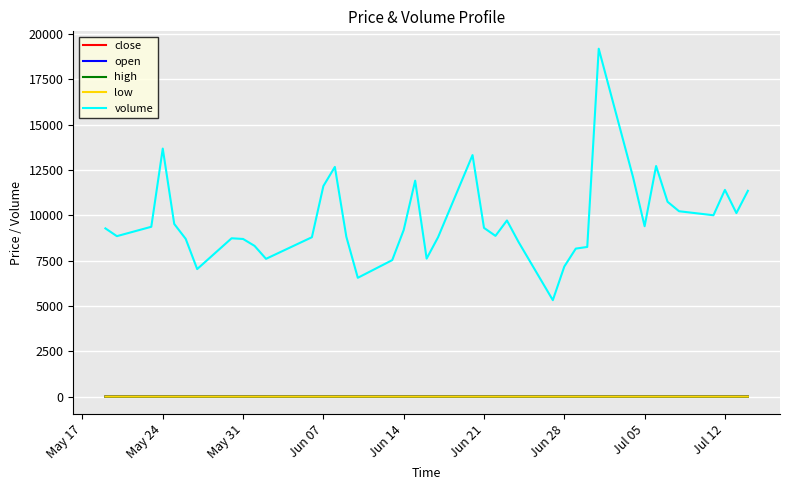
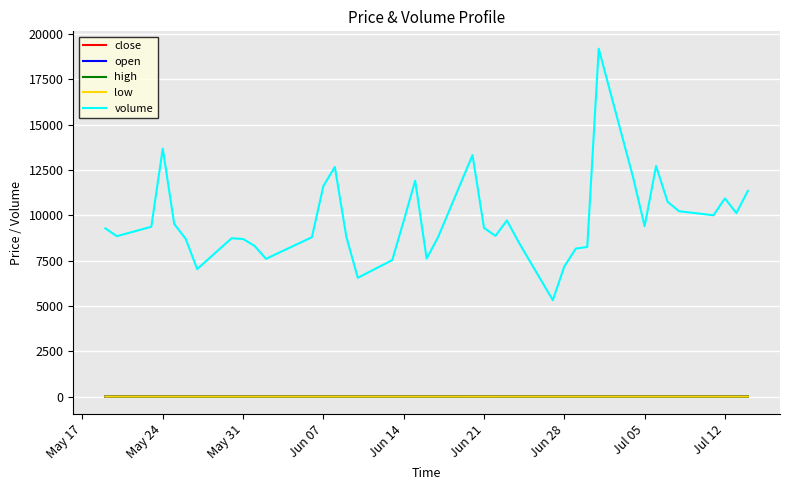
volume, Jun 14: 9200 -> 9700
volume, Jul 12: 11400 -> 10900
